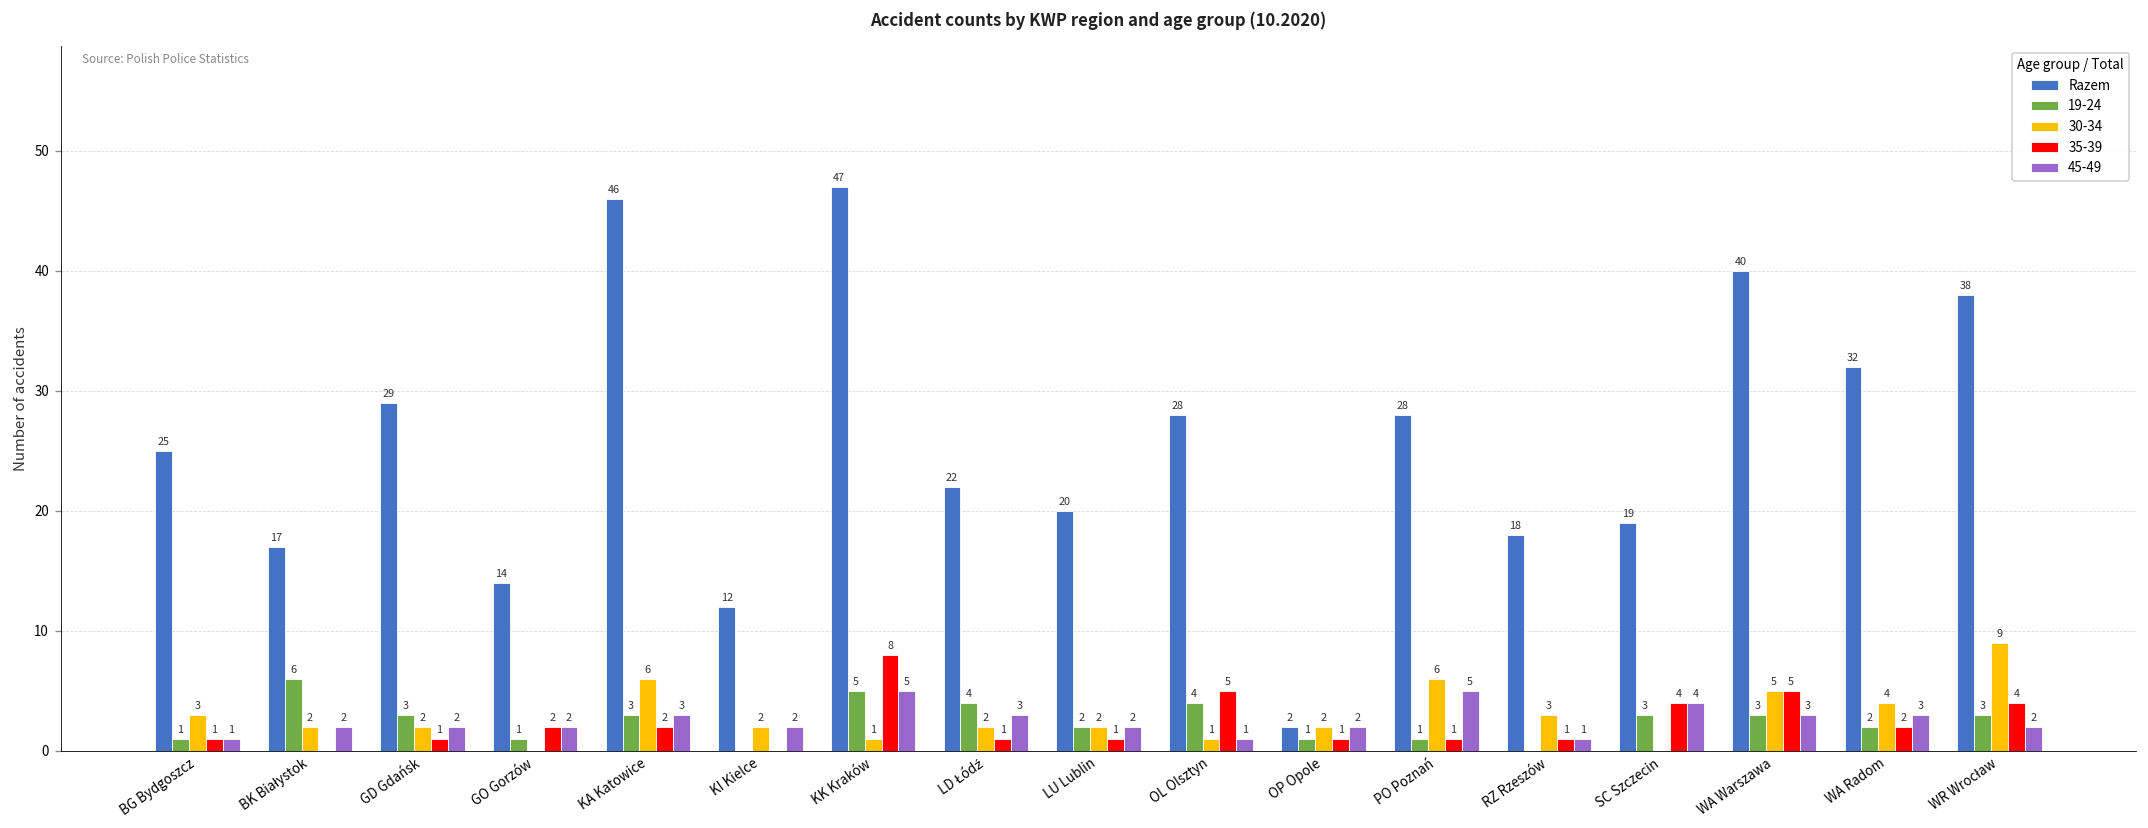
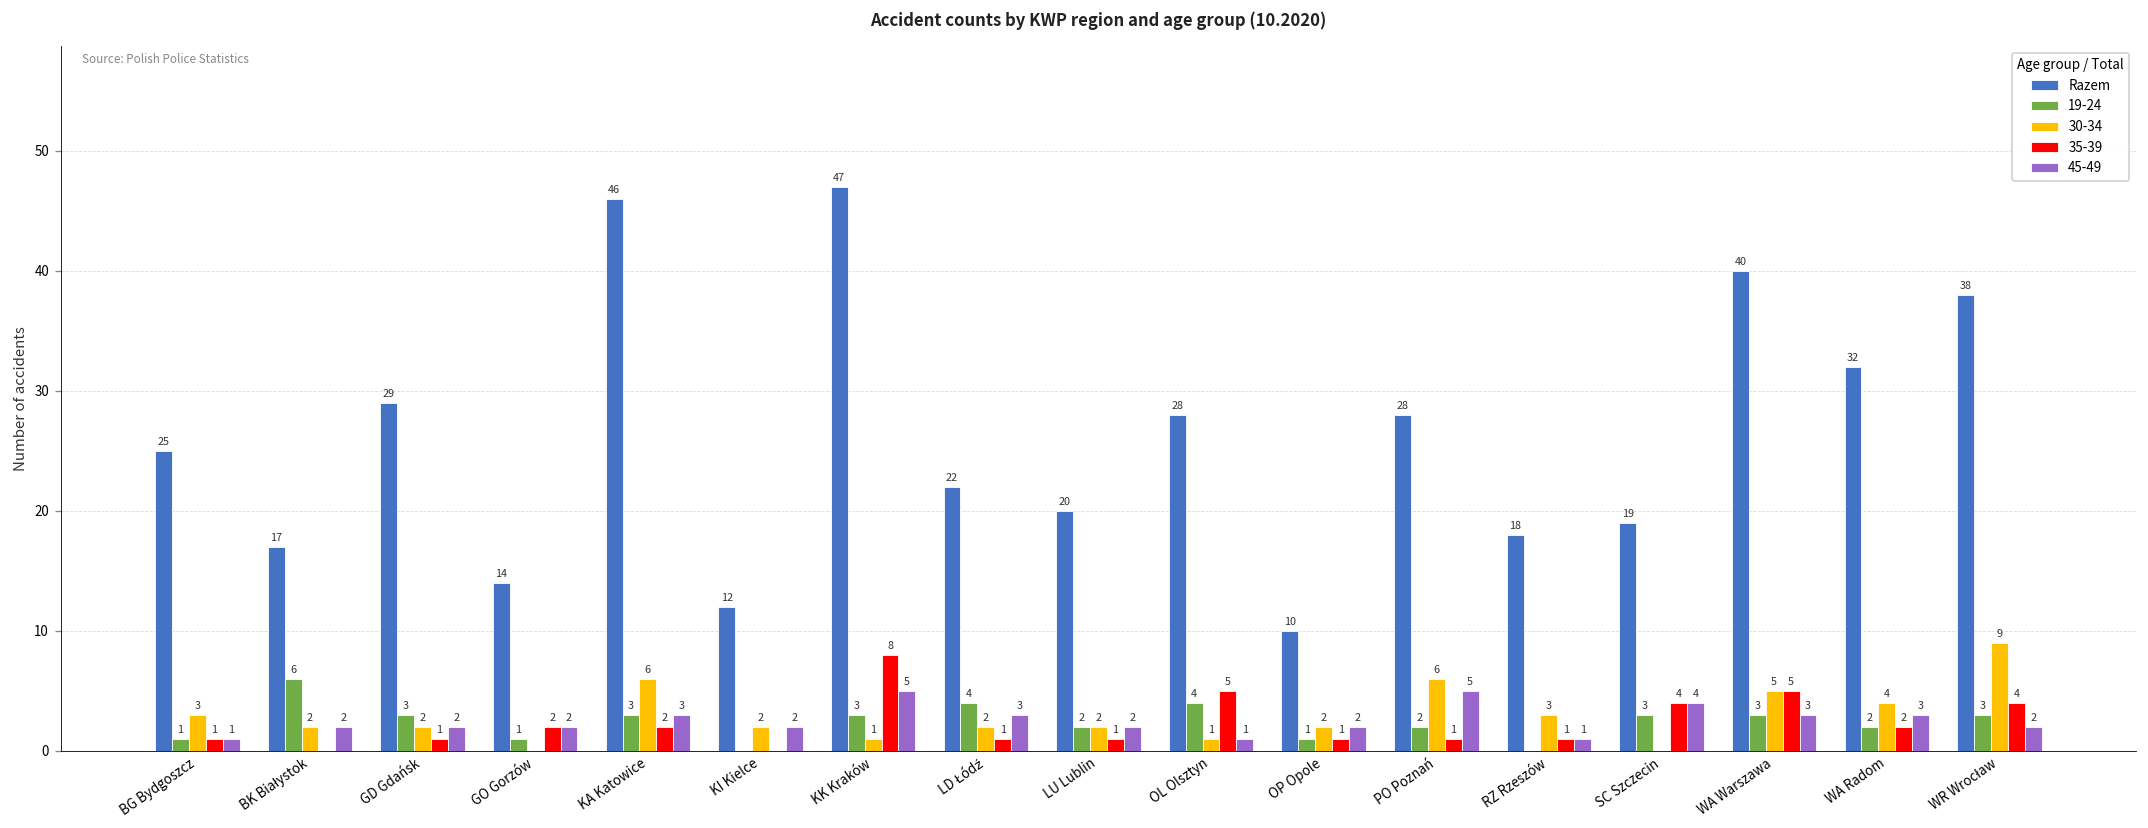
19-24, KK Kraków: 5 -> 3
Razem, OP Opole: 2 -> 10
19-24, PO Poznań: 1 -> 2
